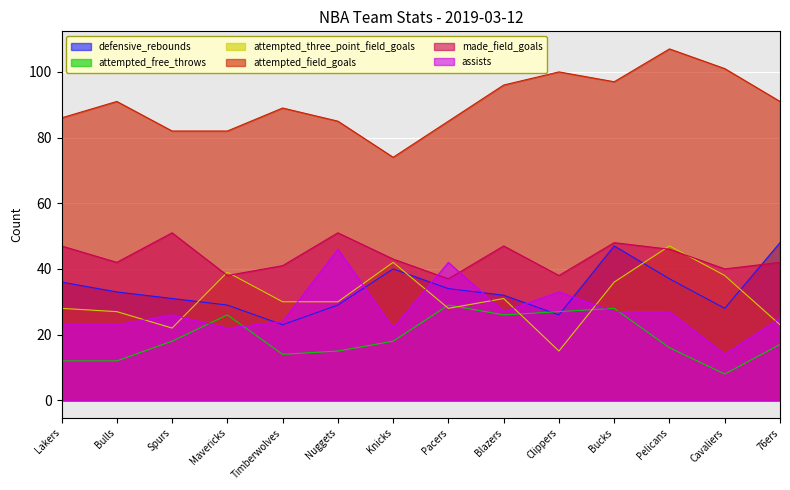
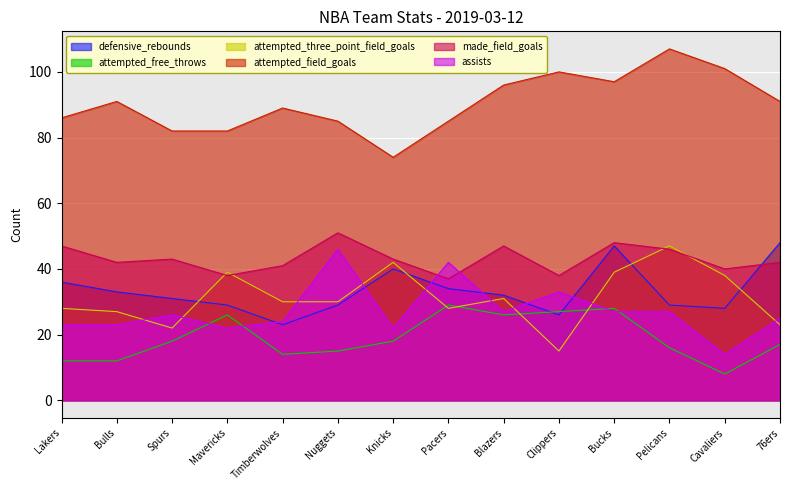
made_field_goals, Spurs: 51 -> 43
attempted_three_point_field_goals, Bucks: 36 -> 39
defensive_rebounds, Pelicans: 37 -> 29
